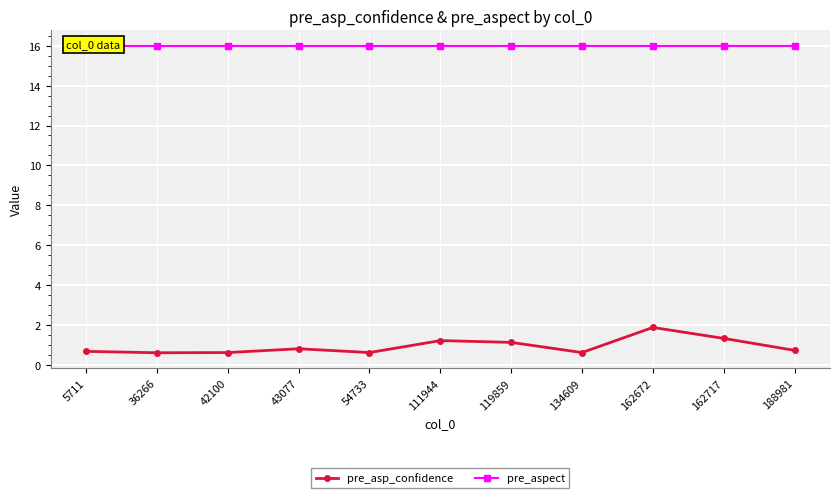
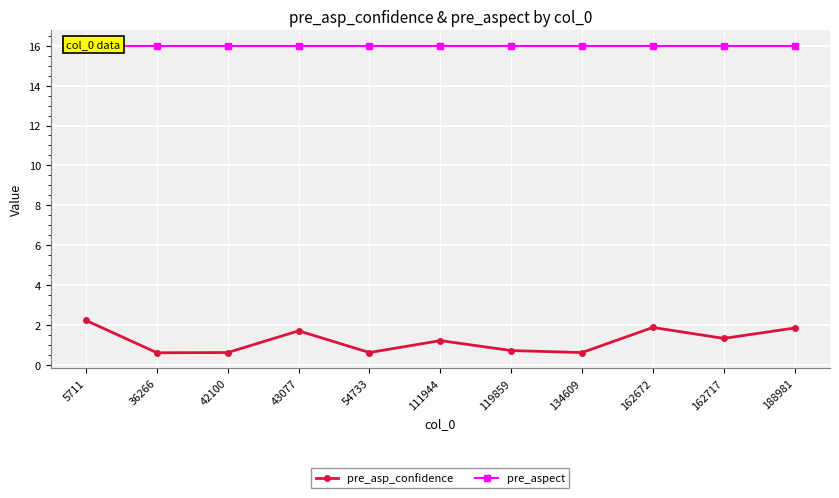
pre_asp_confidence, 5711: 0.7 -> 2.2
pre_asp_confidence, 43077: 0.8 -> 1.7
pre_asp_confidence, 119859: 1.1 -> 0.7
pre_asp_confidence, 188981: 0.7 -> 1.8
